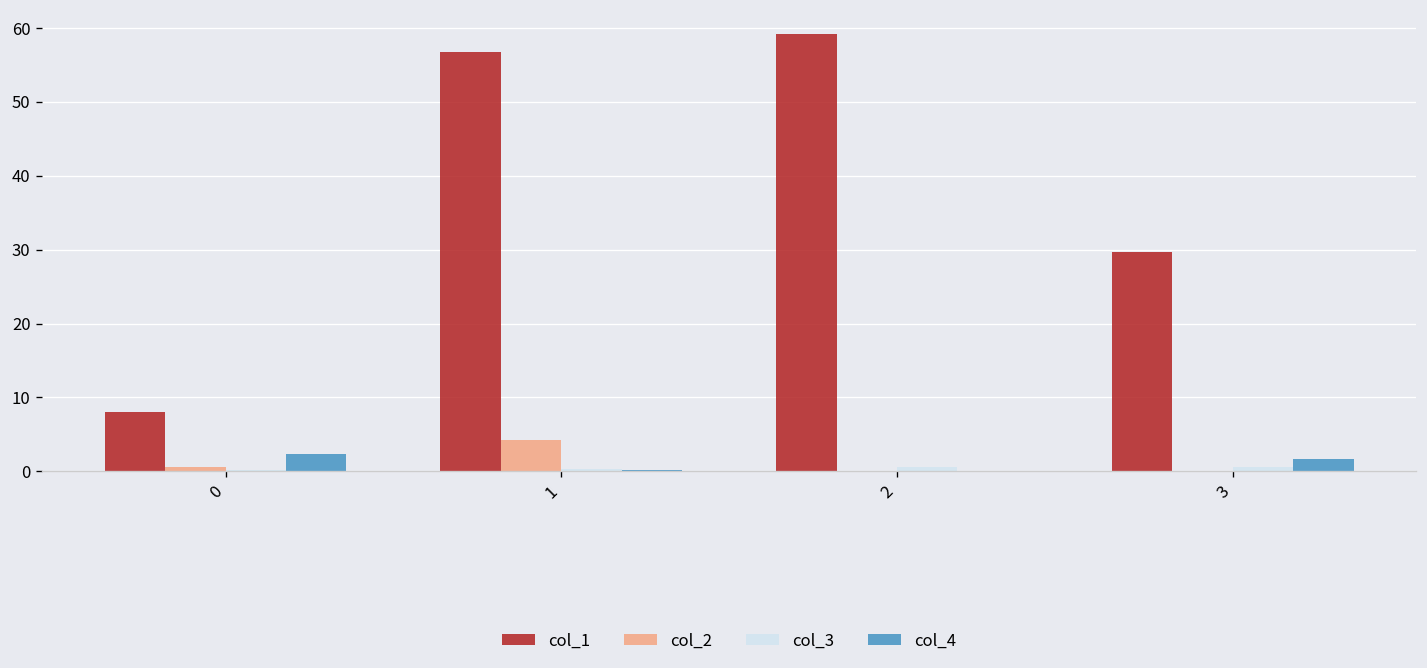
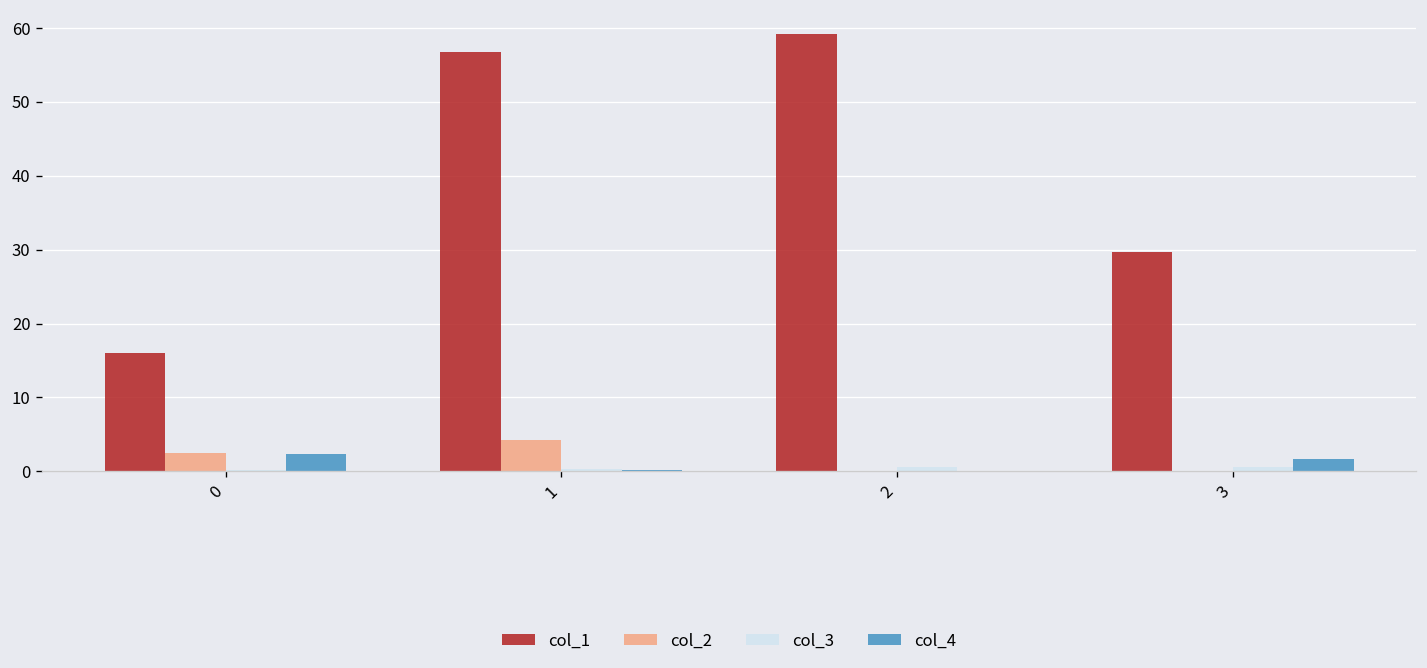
col_1, 0: 8 -> 16
col_2, 0: 1 -> 3
